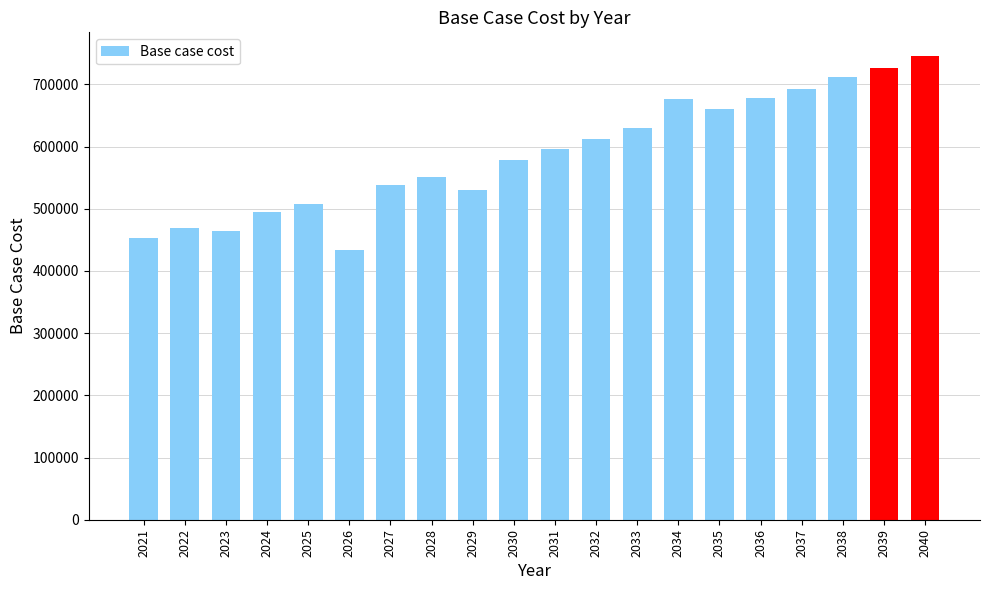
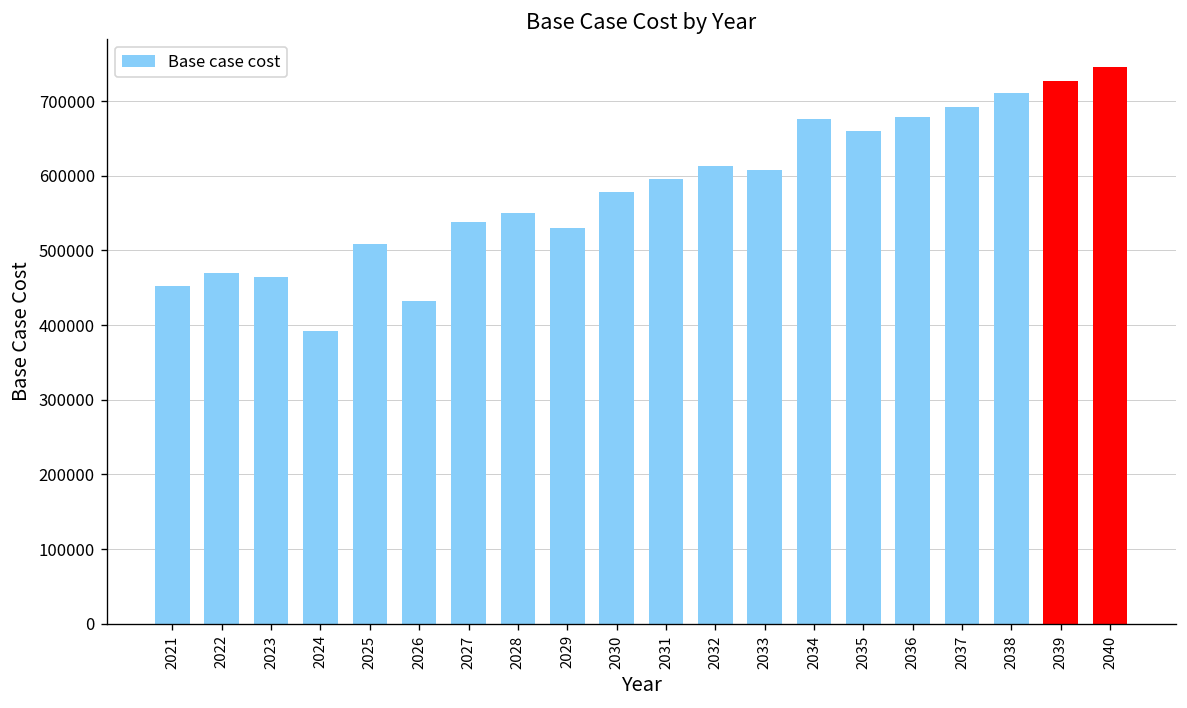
2024: 490000 -> 390000
2033: 630000 -> 610000
